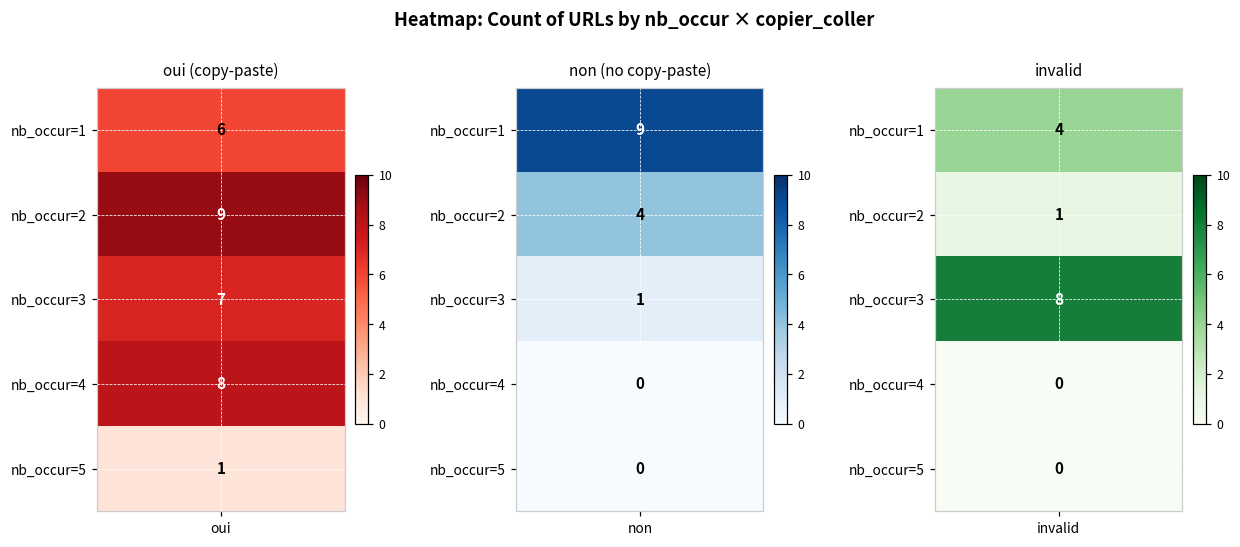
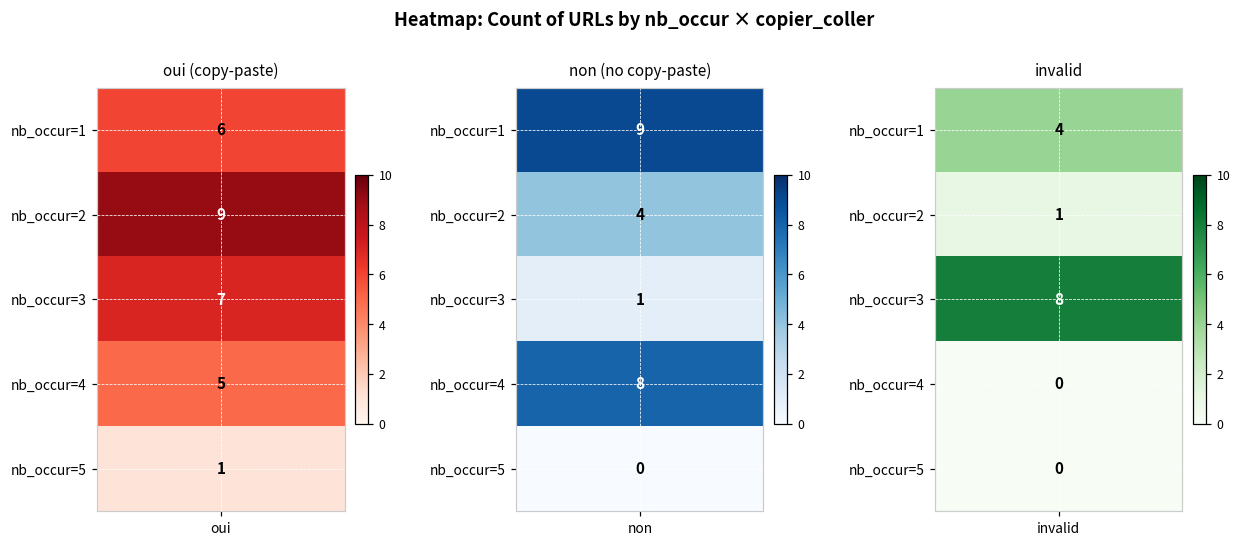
oui (copy-paste), nb_occur=4, oui: 8 -> 5
non (no copy-paste), nb_occur=4, non: 0 -> 8
